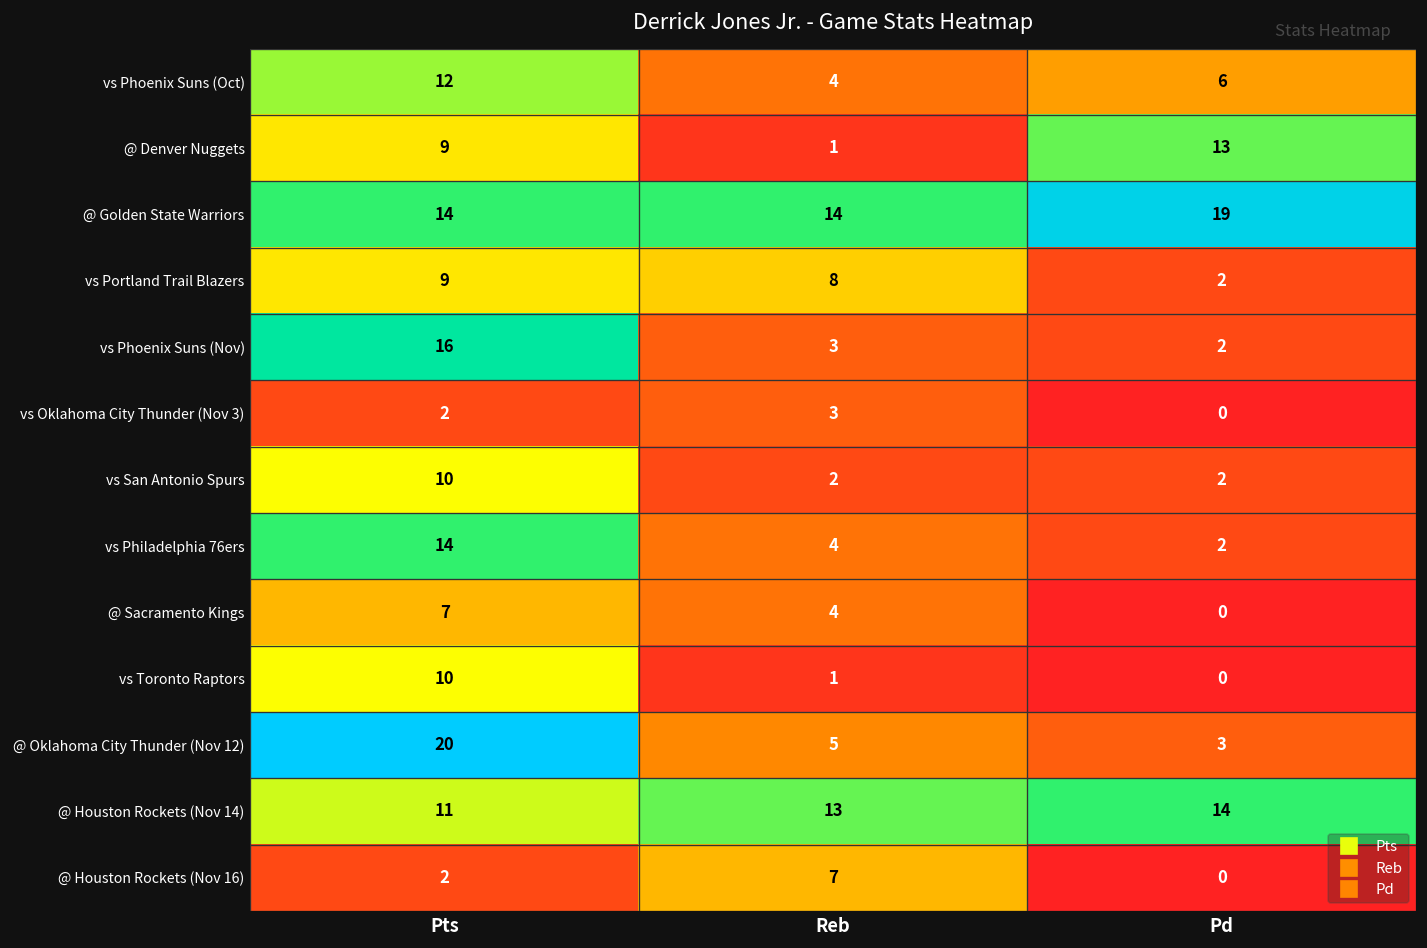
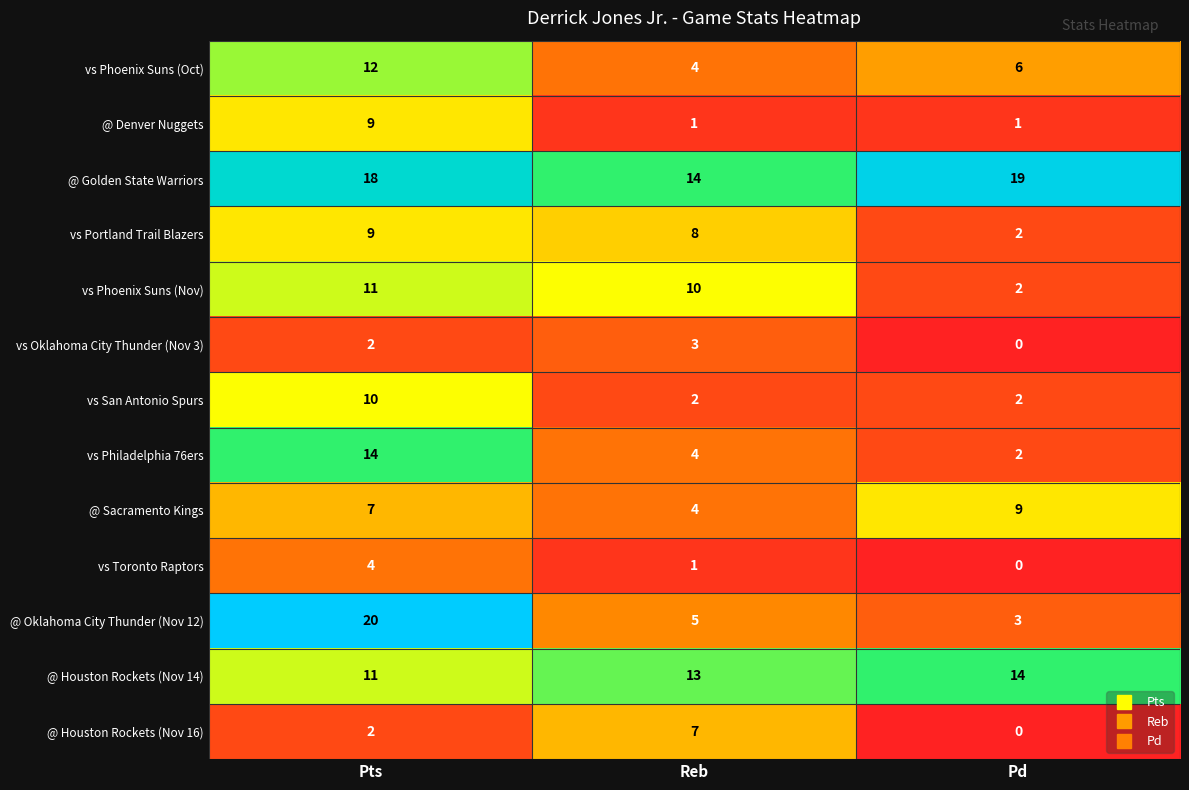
@ Denver Nuggets, Pd: 13 -> 1
@ Golden State Warriors, Pts: 14 -> 18
vs Phoenix Suns (Nov), Pts: 16 -> 11
vs Phoenix Suns (Nov), Reb: 3 -> 10
@ Sacramento Kings, Pd: 0 -> 9
vs Toronto Raptors, Pts: 10 -> 4
